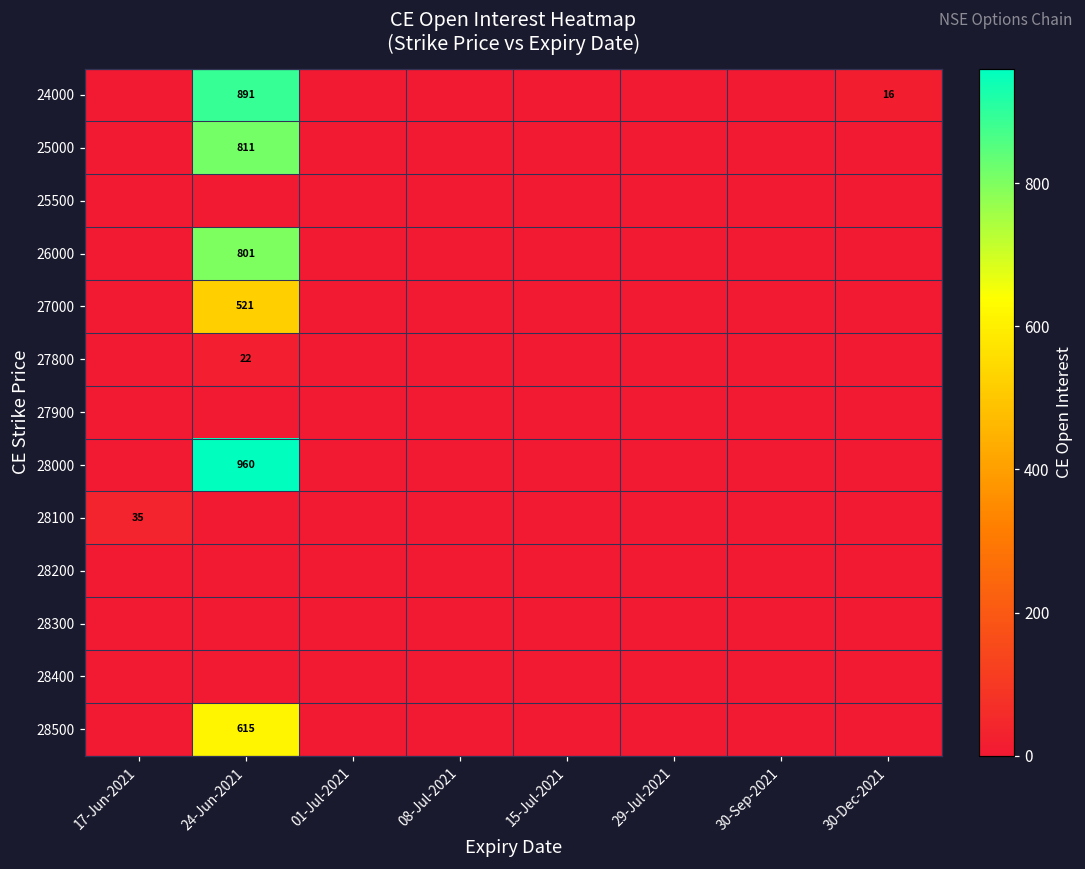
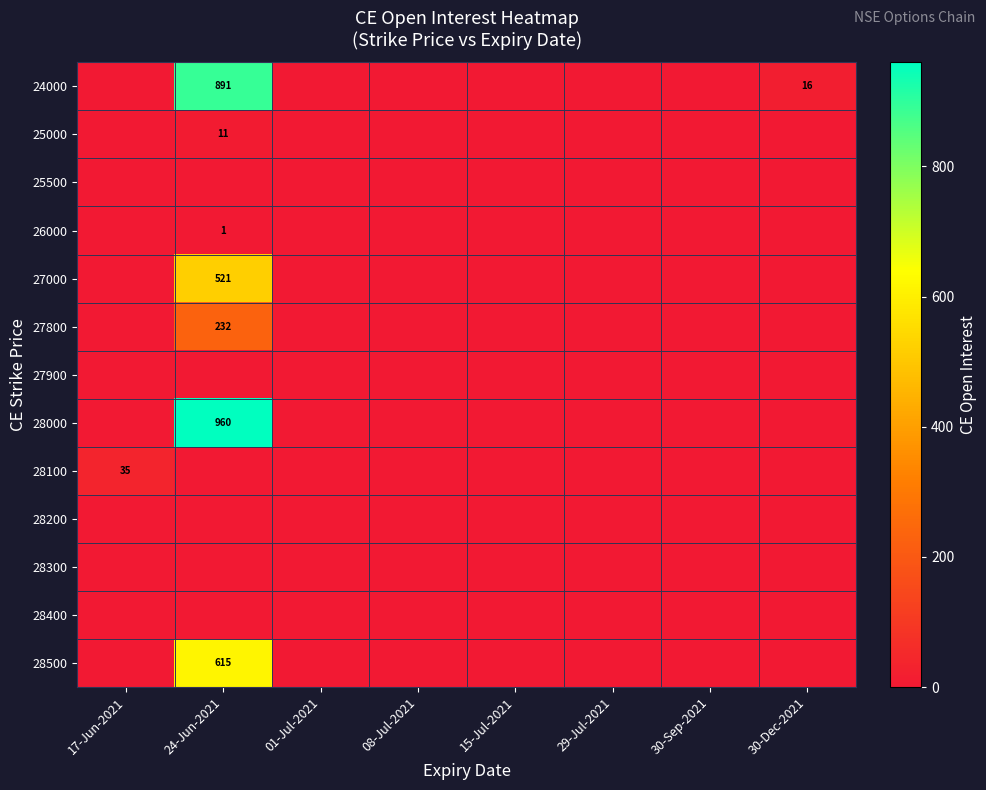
25000, 24-Jun-2021: 811 -> 11
26000, 24-Jun-2021: 801 -> 1
27800, 24-Jun-2021: 22 -> 232
